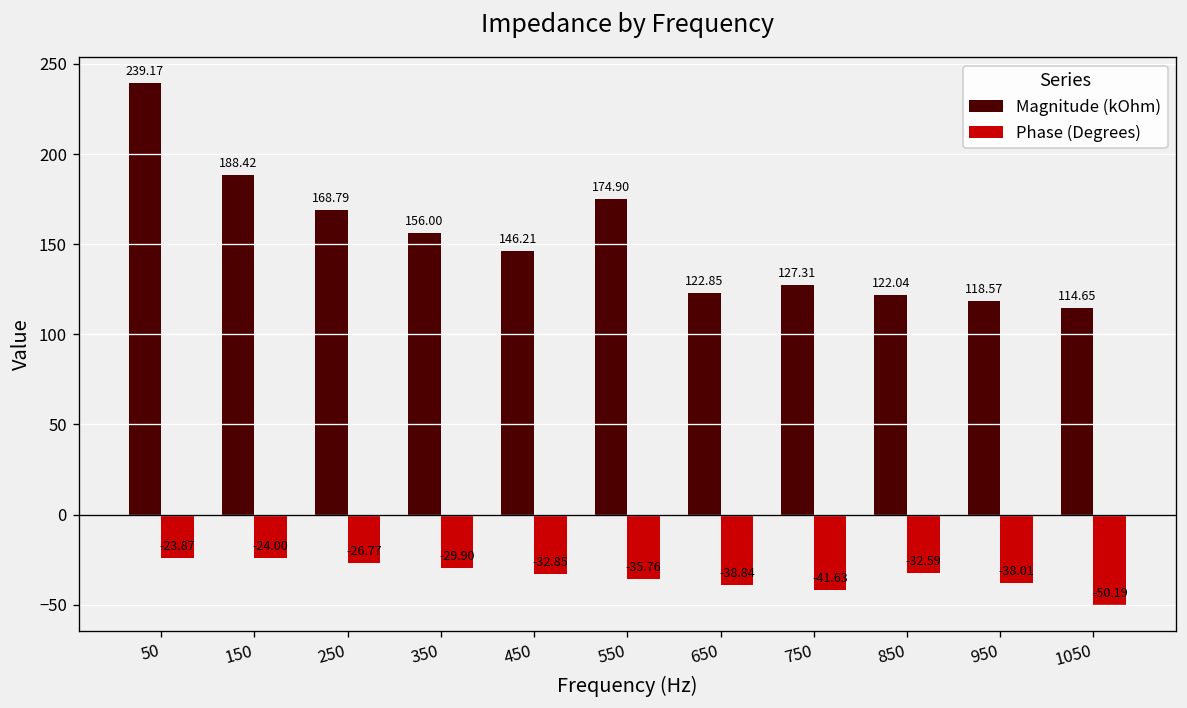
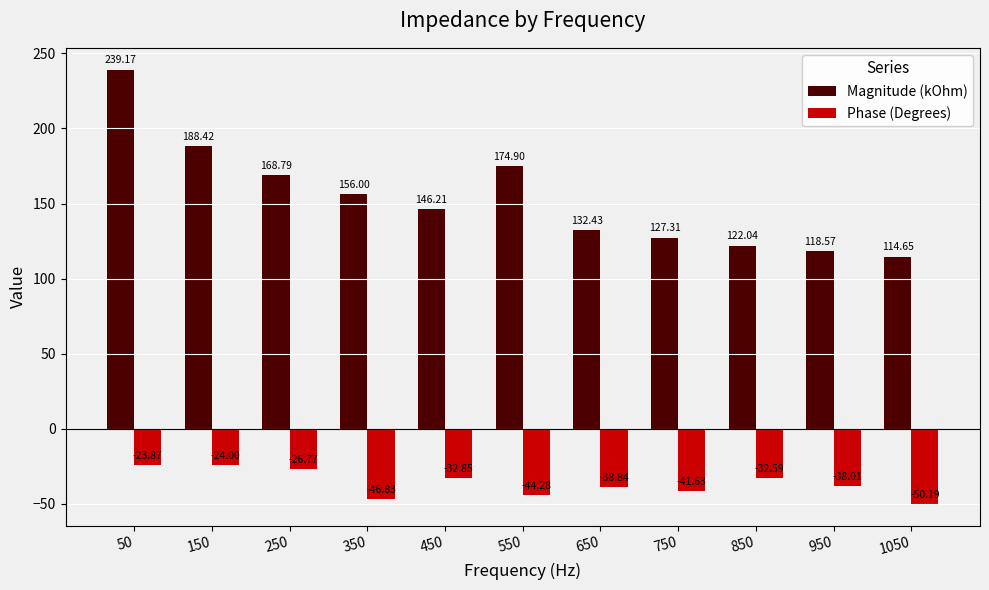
Phase (Degrees), 350: -29.90 -> -46.83
Phase (Degrees), 550: -35.76 -> -44.28
Magnitude (kOhm), 650: 122.85 -> 132.43
